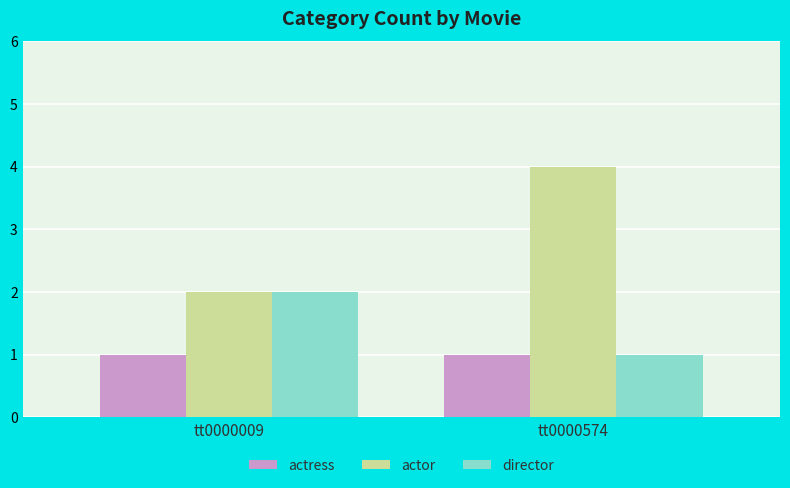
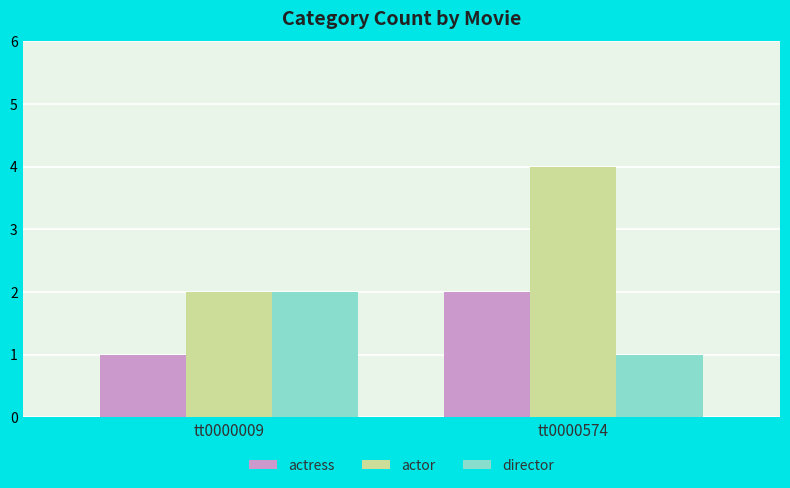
actress, tt0000574: 1 -> 2
